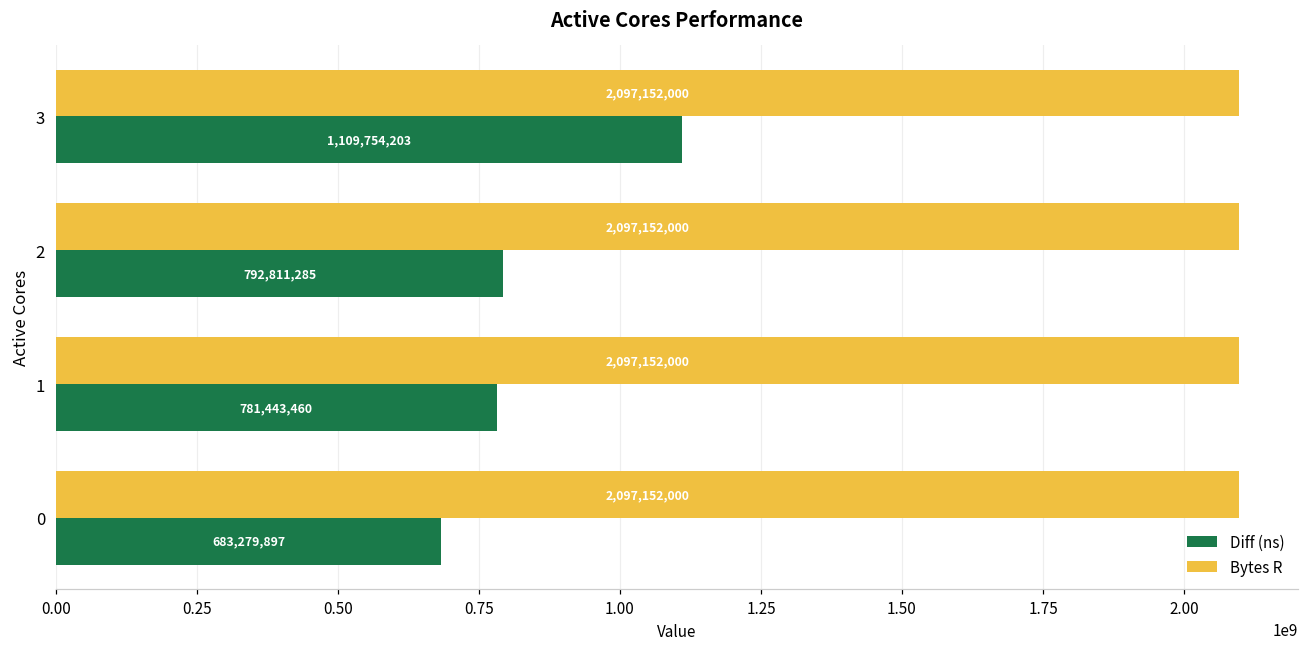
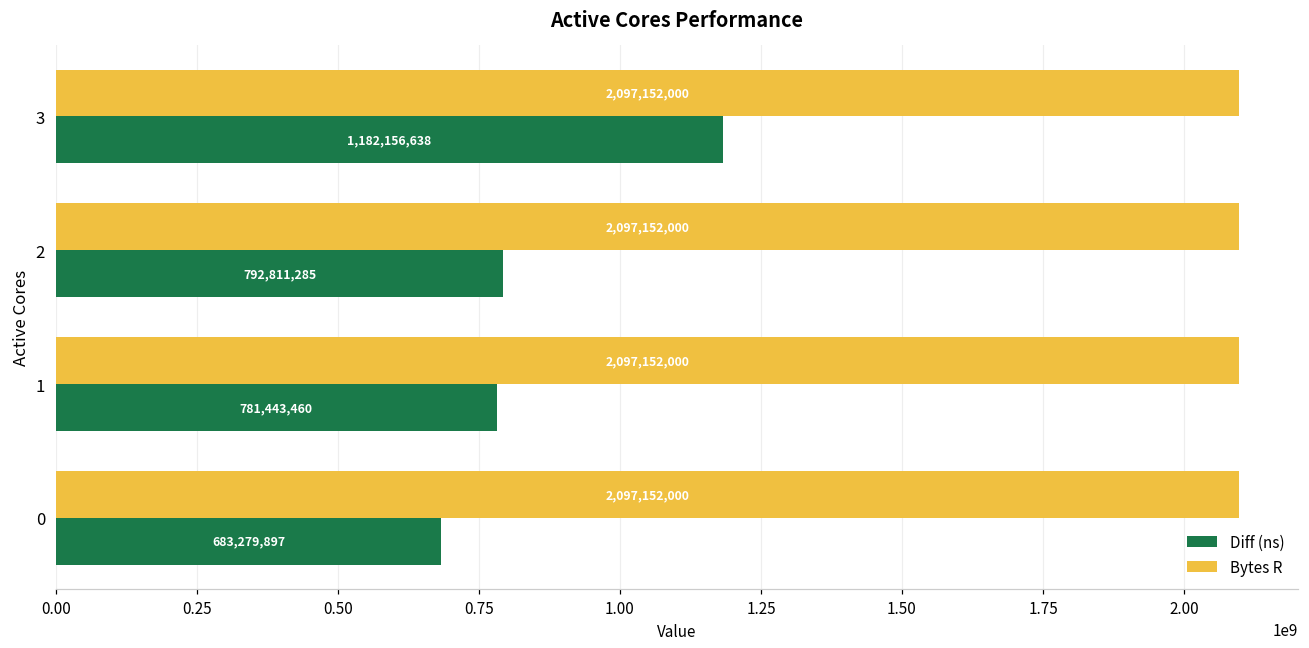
Diff (ns), 3: 1,109,754,203 -> 1,182,156,638
